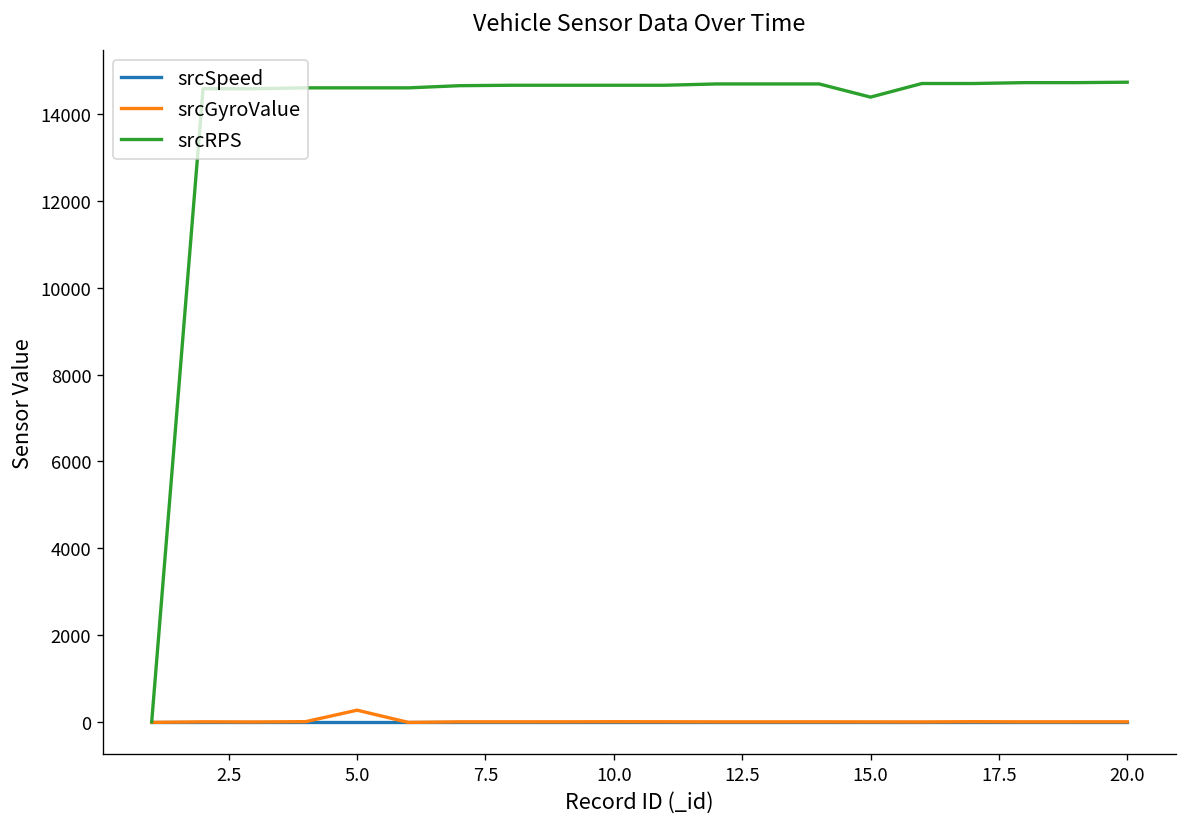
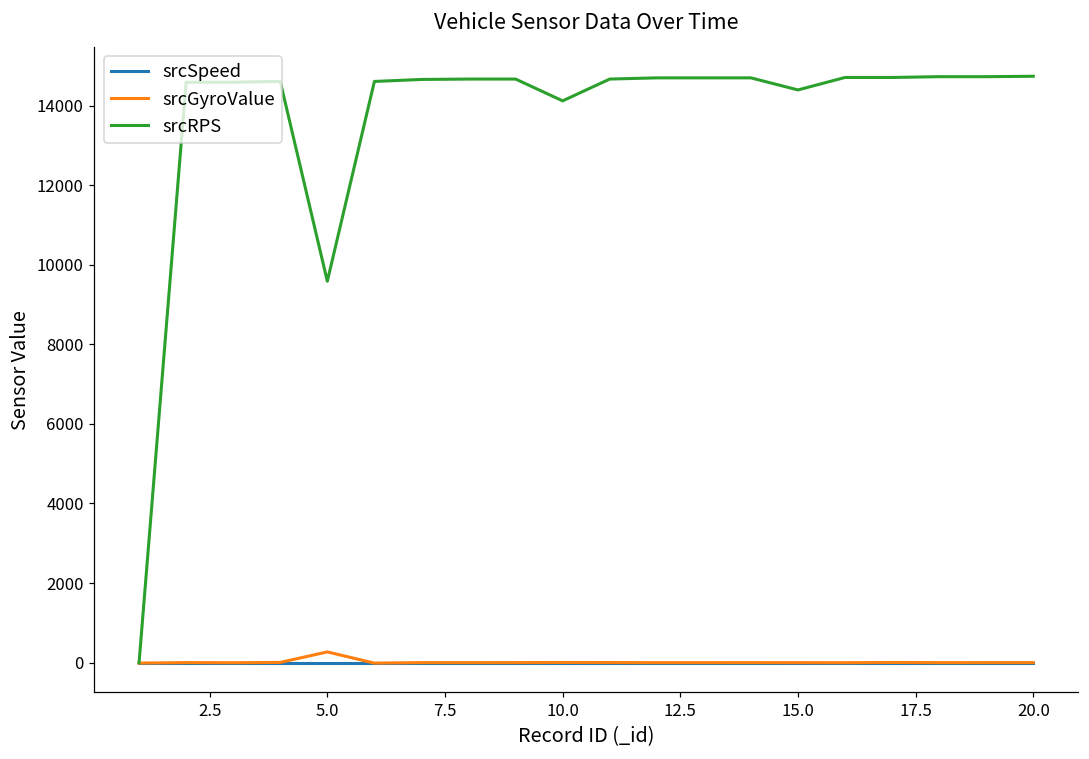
srcRPS, 5.0: 14600 -> 9600
srcRPS, 10.0: 14700 -> 14100
